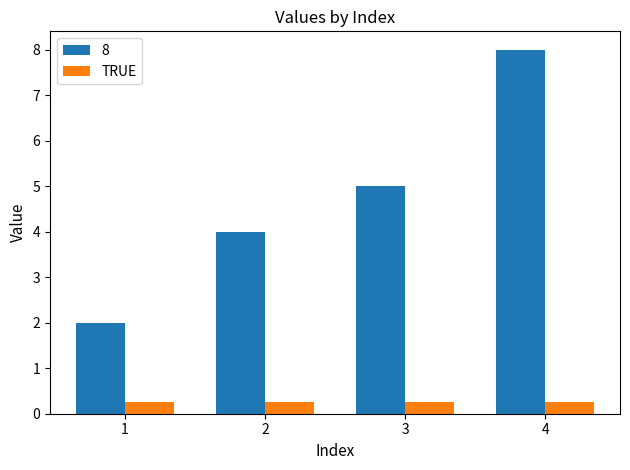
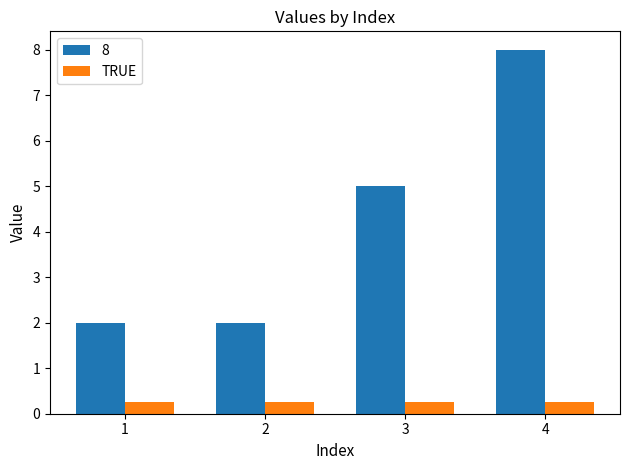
8, 2: 4 -> 2
